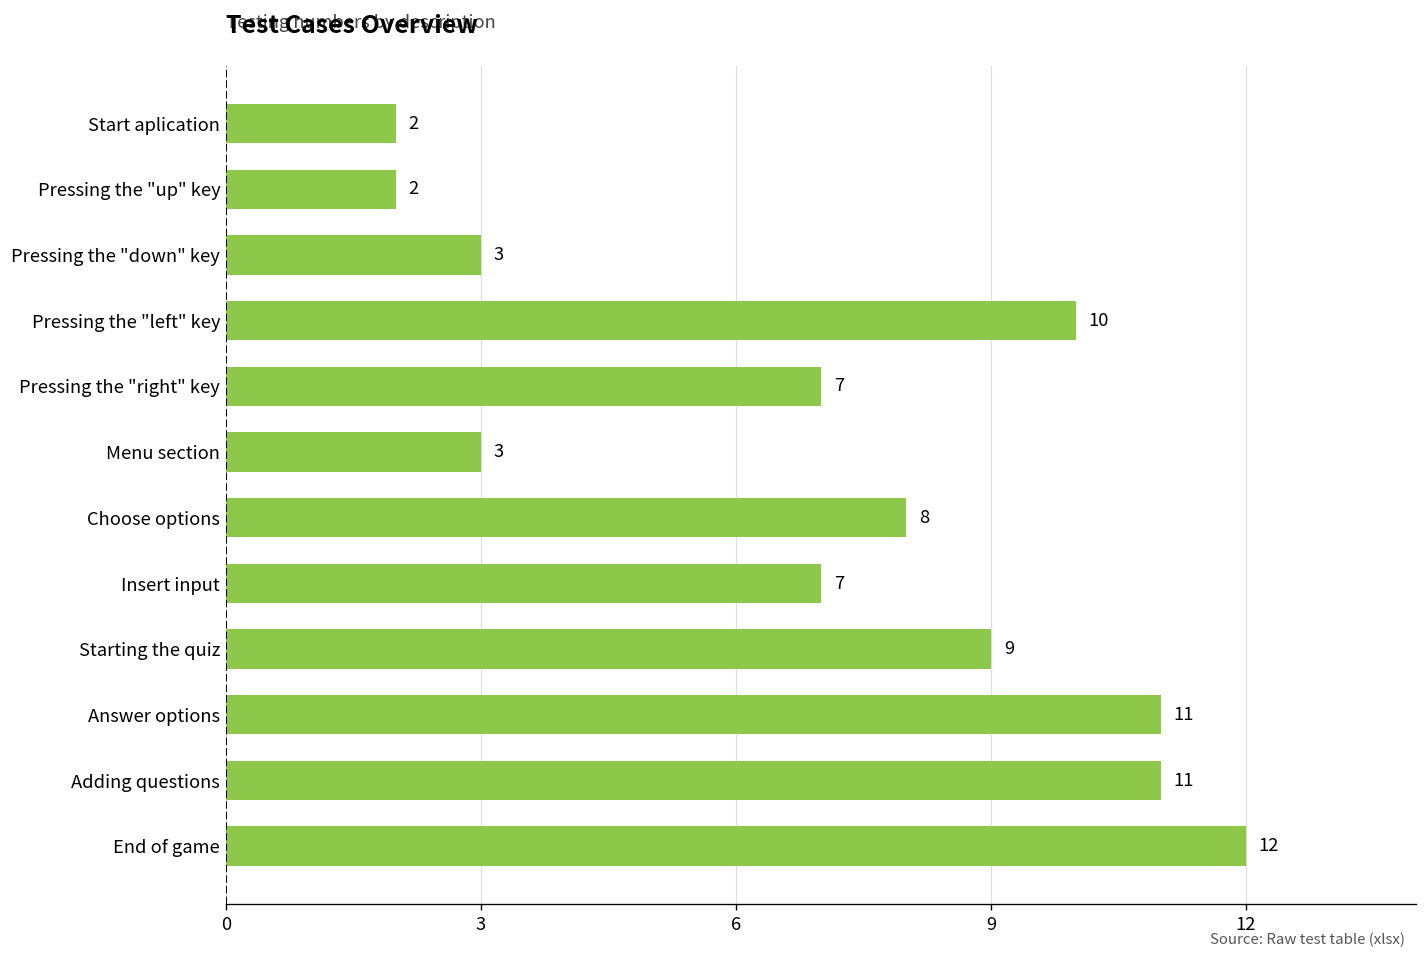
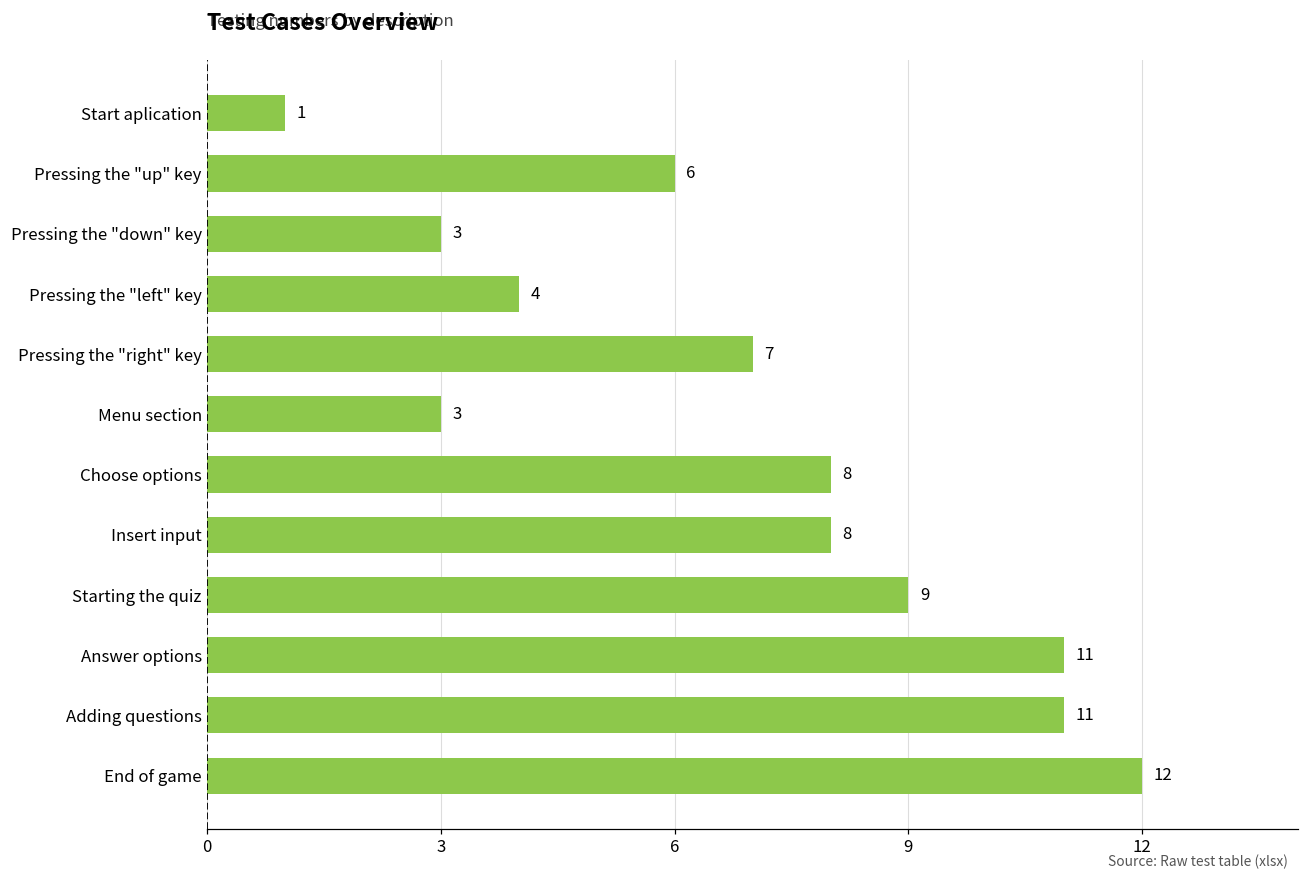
Start aplication: 2 -> 1
Pressing the "up" key: 2 -> 6
Pressing the "left" key: 10 -> 4
Insert input: 7 -> 8
